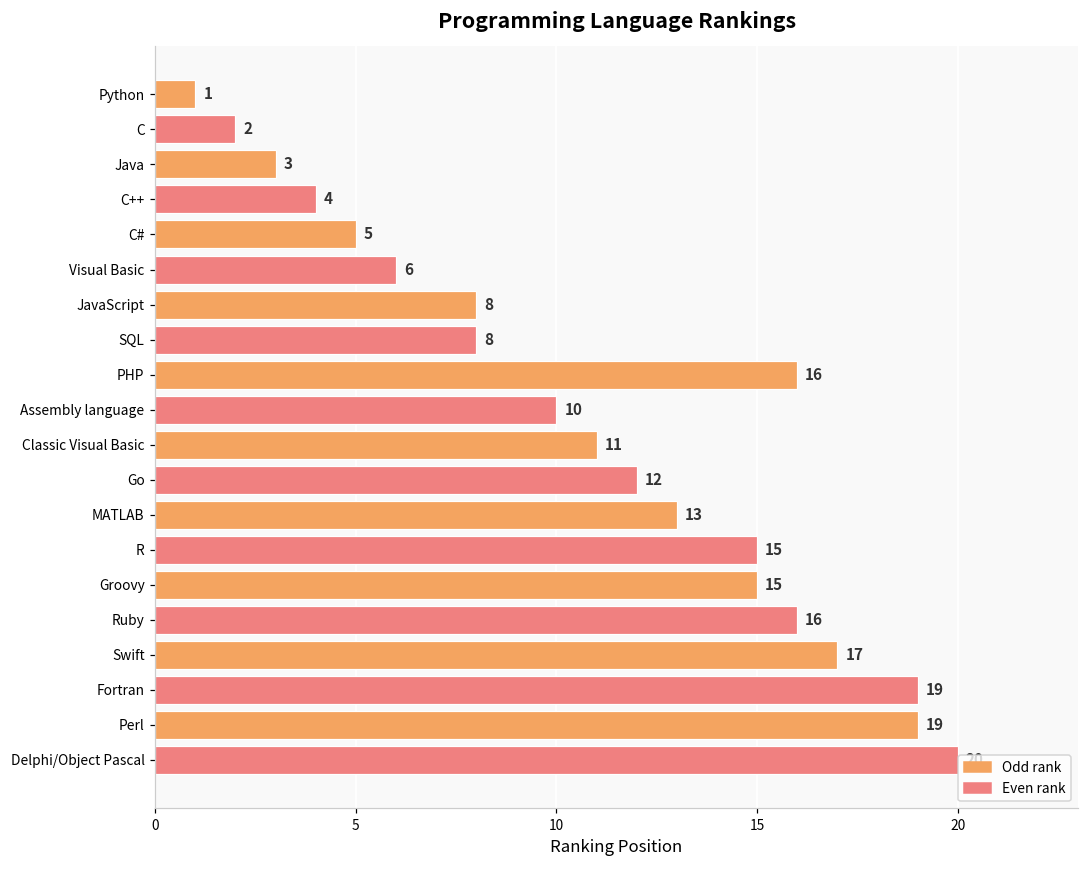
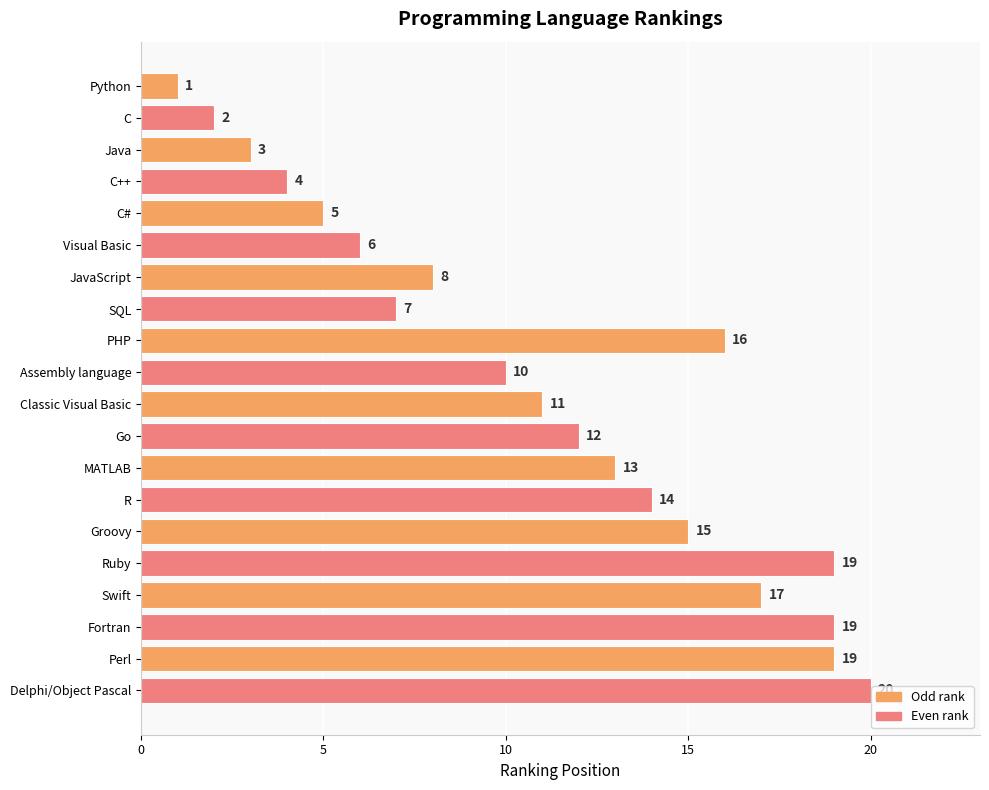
SQL: 8 -> 7
R: 15 -> 14
Ruby: 16 -> 19
